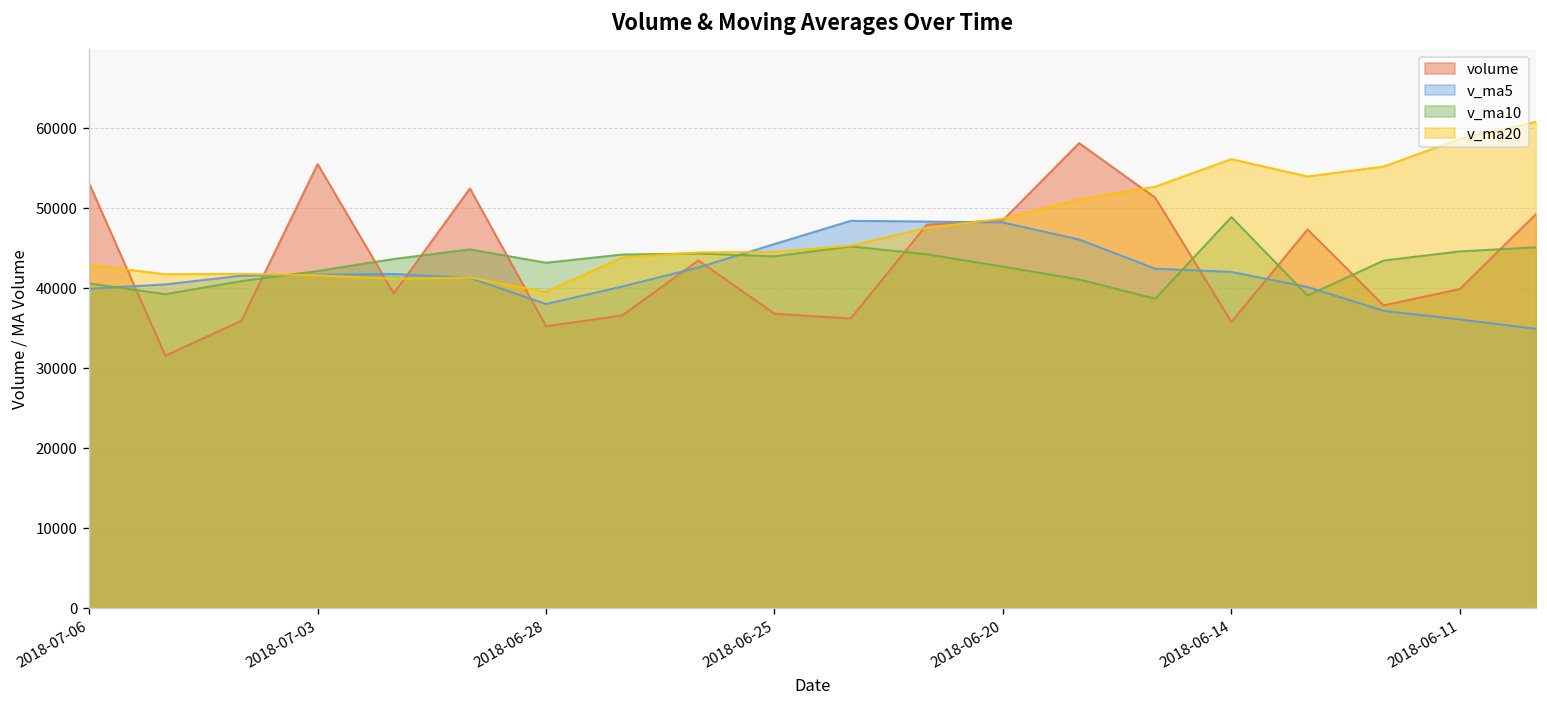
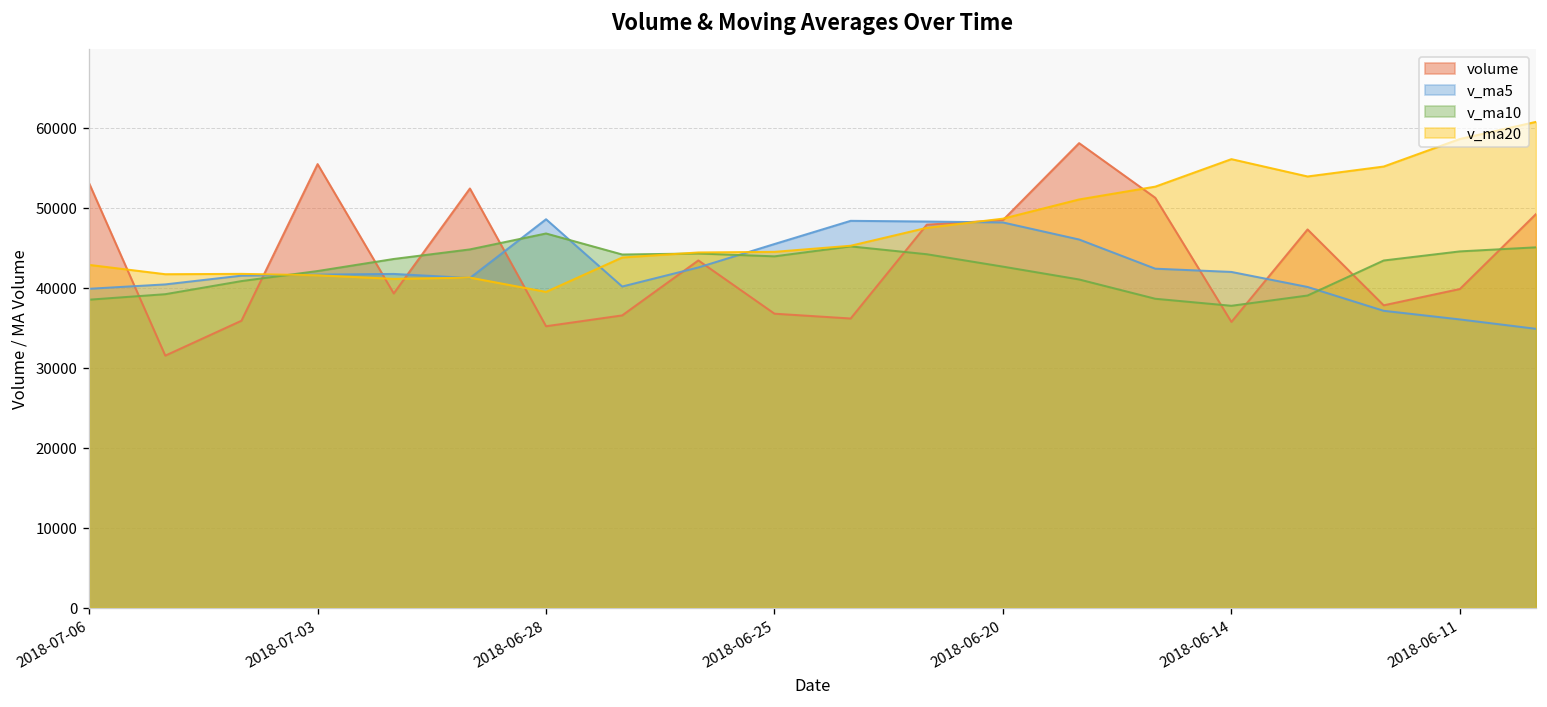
v_ma10, 2018-07-06: 41000 -> 39000
v_ma5, 2018-06-28: 38000 -> 49000
v_ma10, 2018-06-28: 43000 -> 47000
v_ma10, 2018-06-14: 49000 -> 38000
